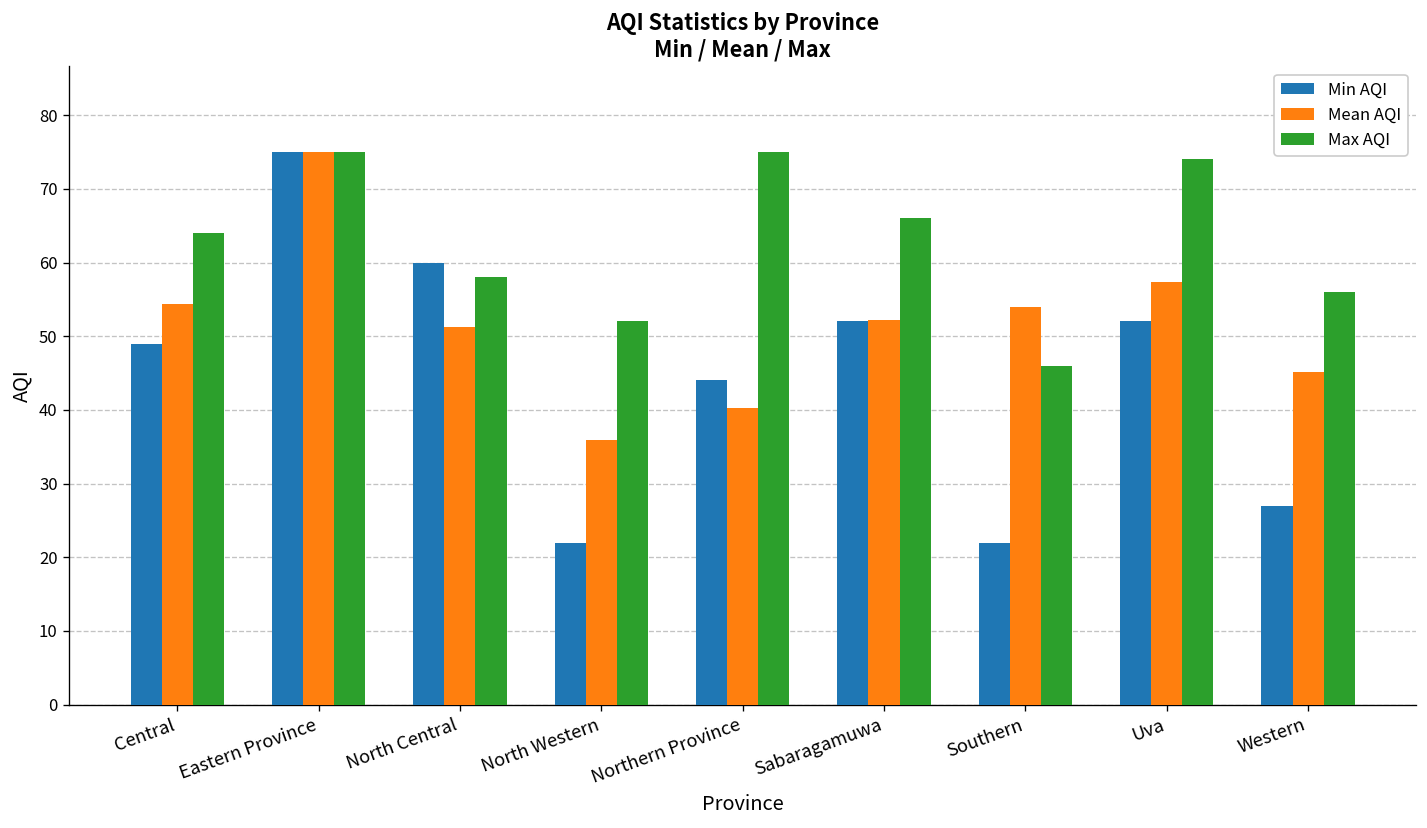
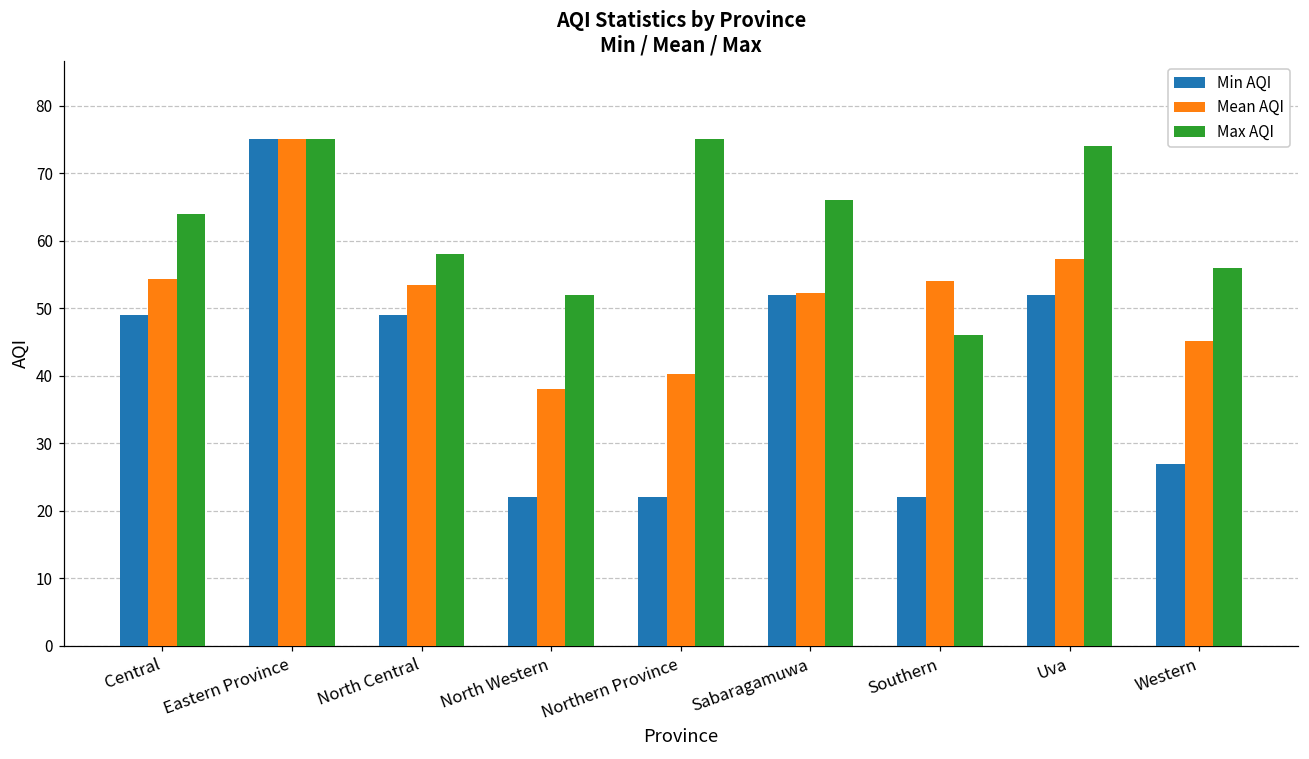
Min AQI, North Central: 60 -> 49
Mean AQI, North Central: 51 -> 54
Mean AQI, North Western: 36 -> 38
Min AQI, Northern Province: 44 -> 22
